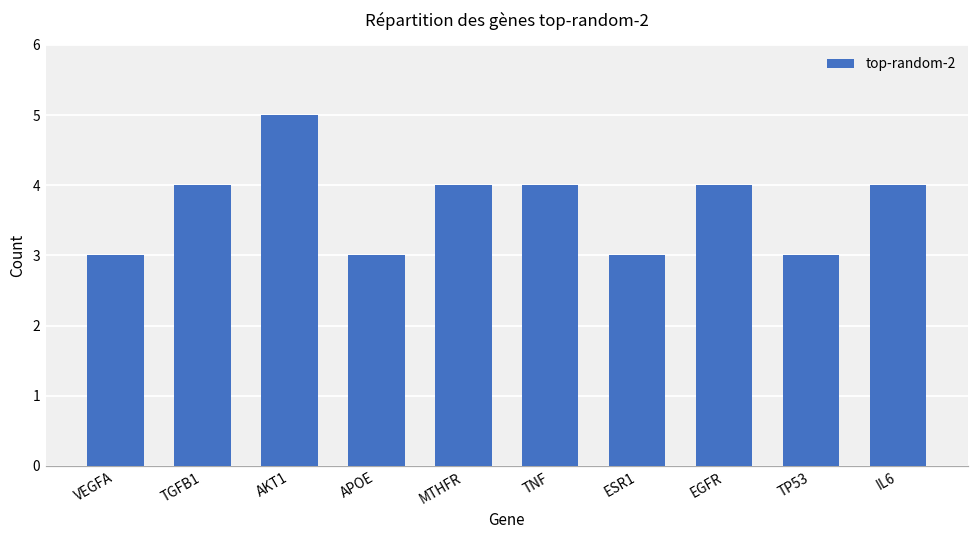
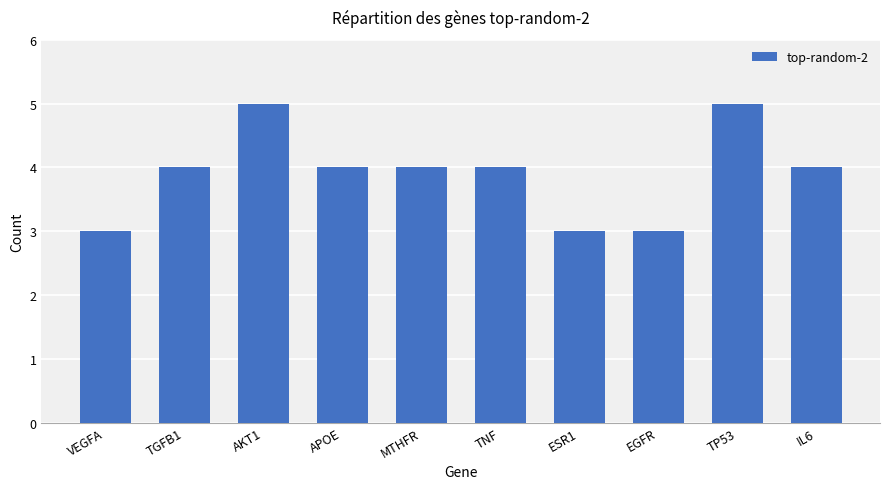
APOE: 3 -> 4
EGFR: 4 -> 3
TP53: 3 -> 5
